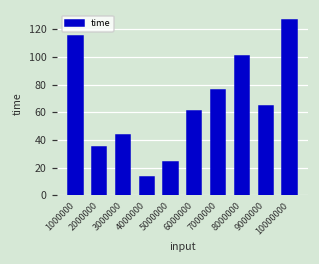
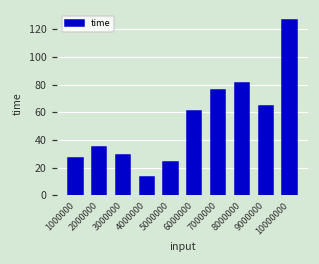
1000000: 115 -> 27
3000000: 44 -> 29
8000000: 101 -> 81
